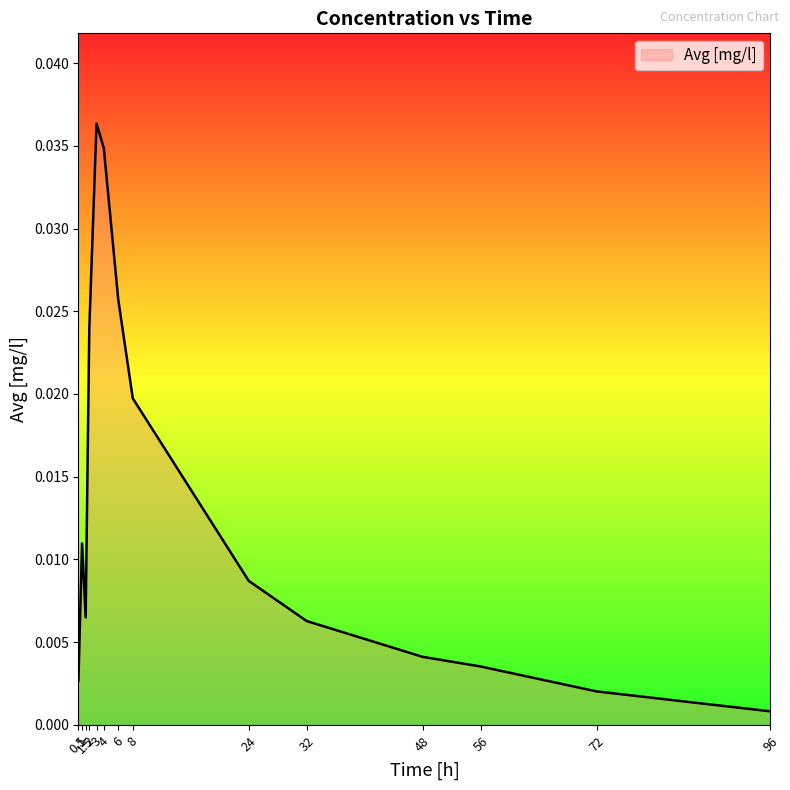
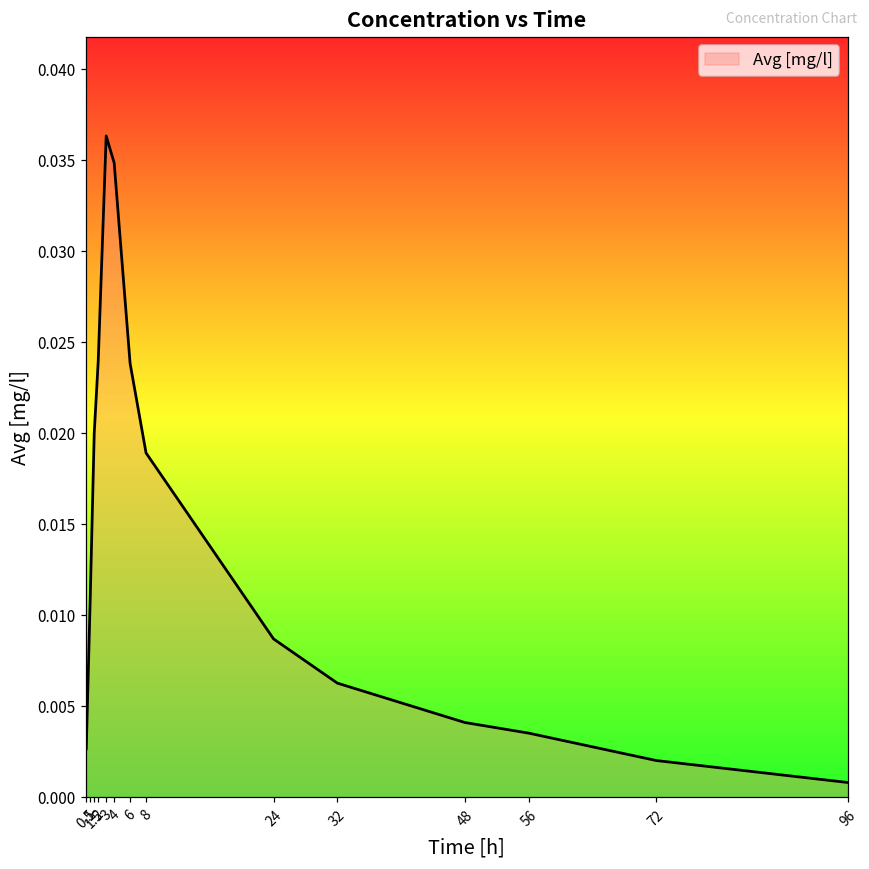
1.5: 0.0065 -> 0.0200
6: 0.0257 -> 0.0238
8: 0.0197 -> 0.0189
